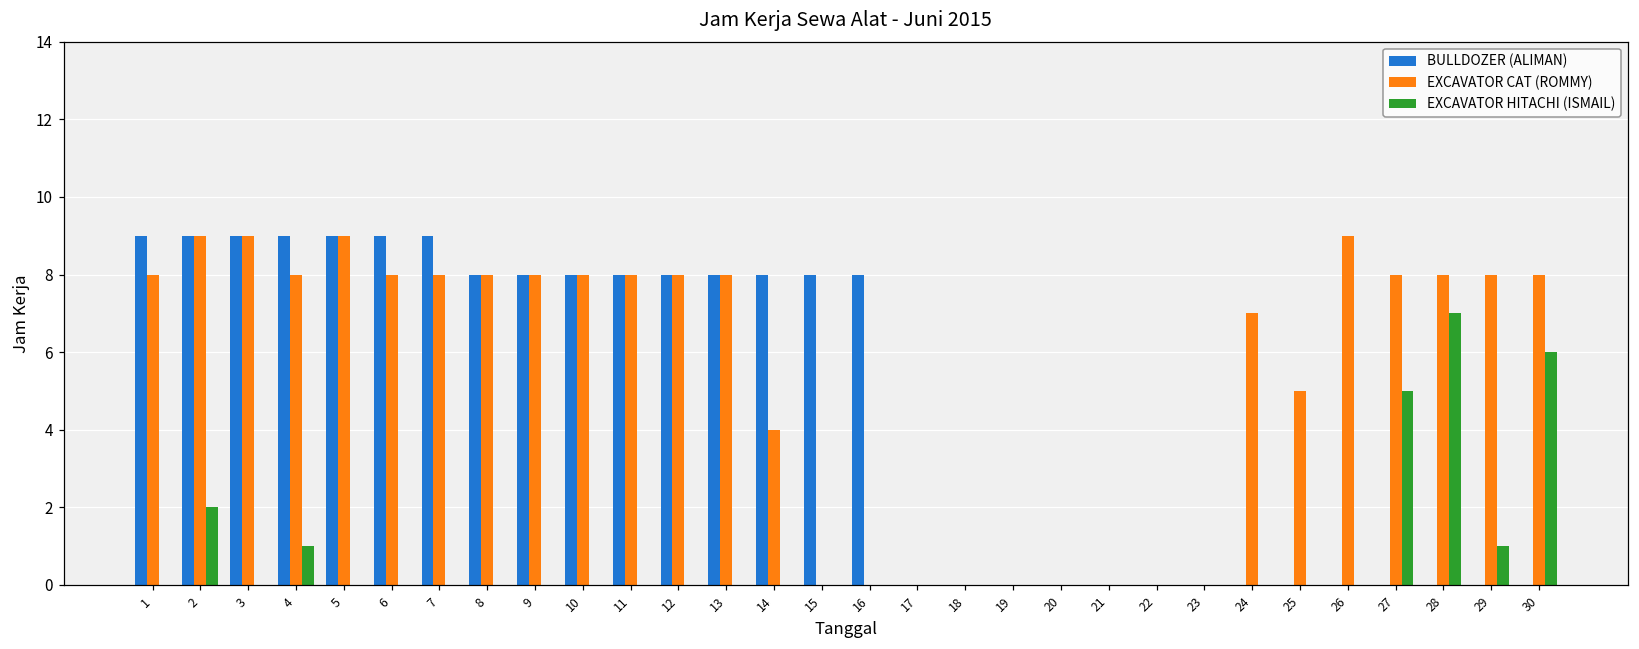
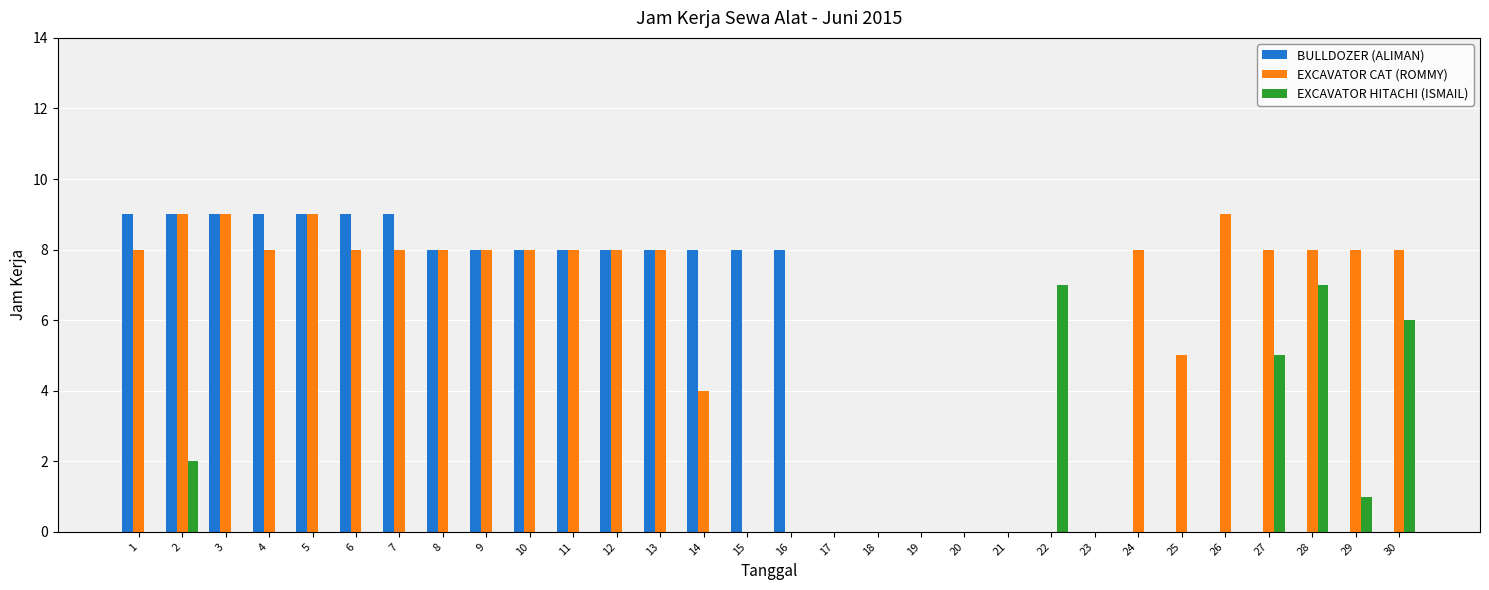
EXCAVATOR HITACHI (ISMAIL), 4: 1 -> 0
EXCAVATOR HITACHI (ISMAIL), 22: 0 -> 7
EXCAVATOR CAT (ROMMY), 24: 7 -> 8
